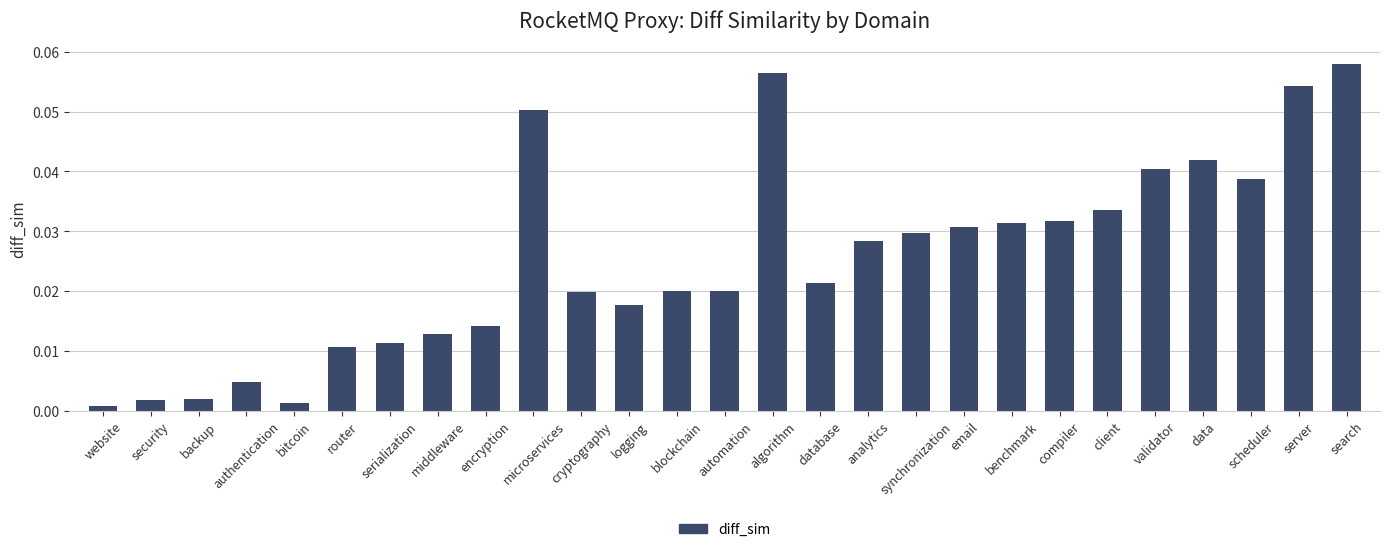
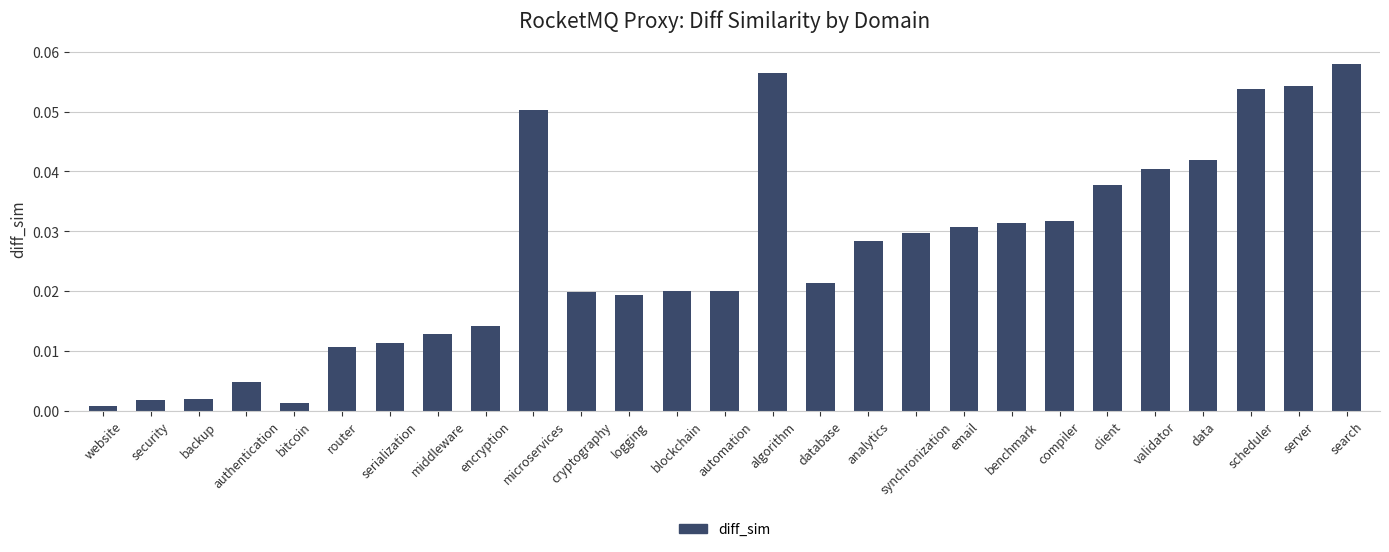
logging: 0.018 -> 0.019
client: 0.034 -> 0.038
scheduler: 0.039 -> 0.054
